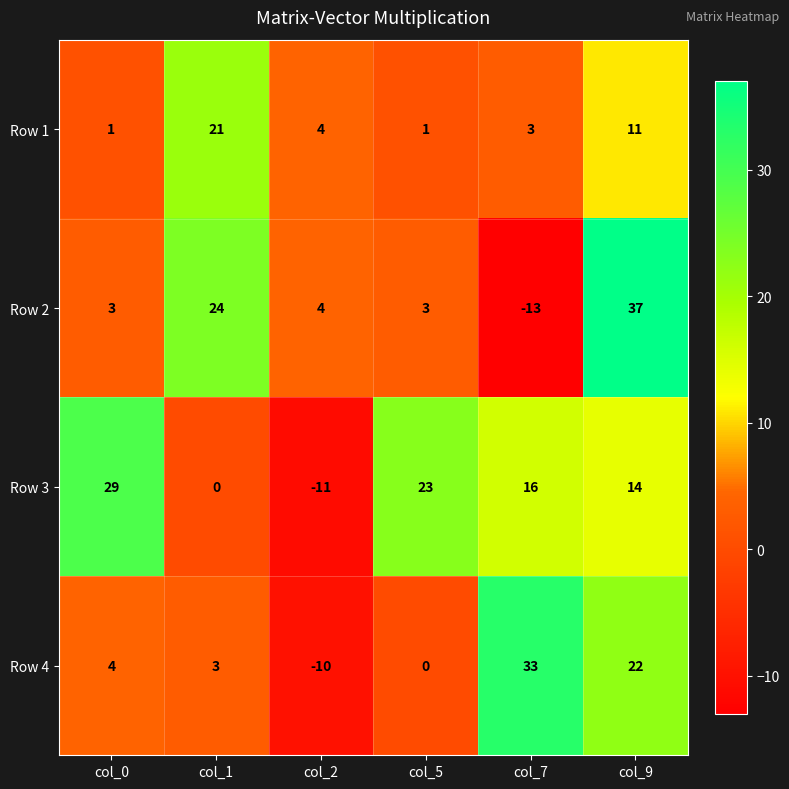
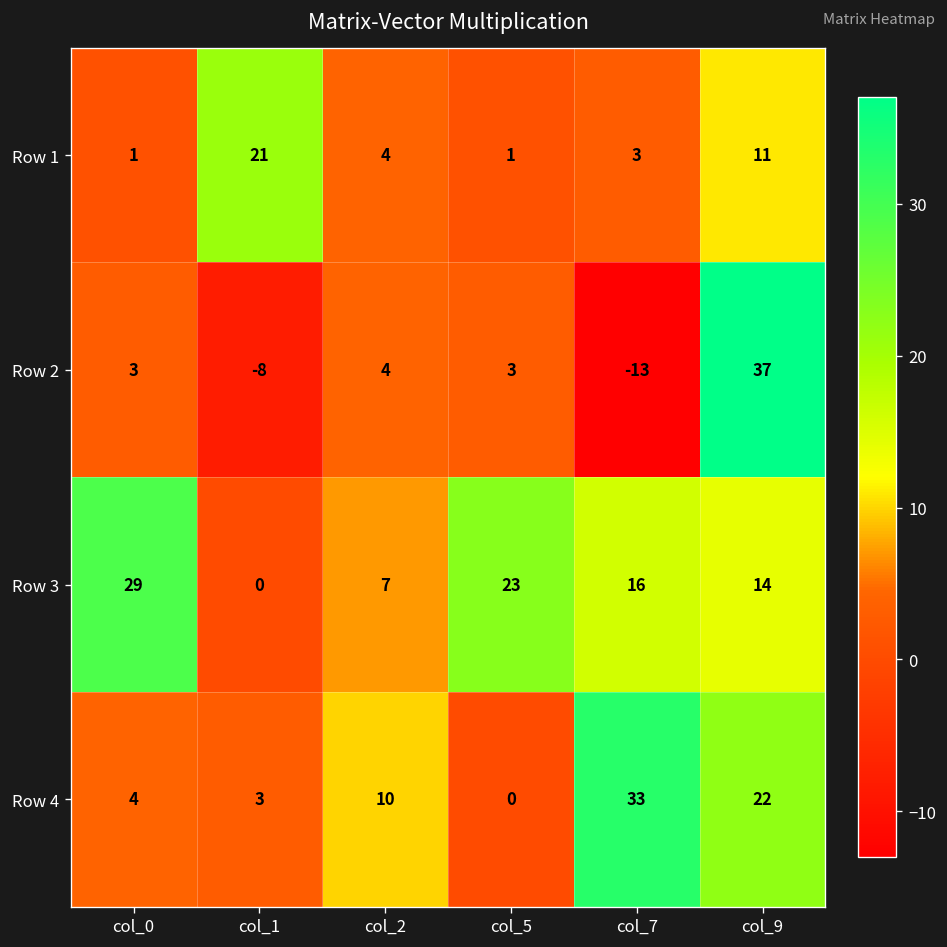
Row 2, col_1: 24 -> -8
Row 3, col_2: -11 -> 7
Row 4, col_2: -10 -> 10
